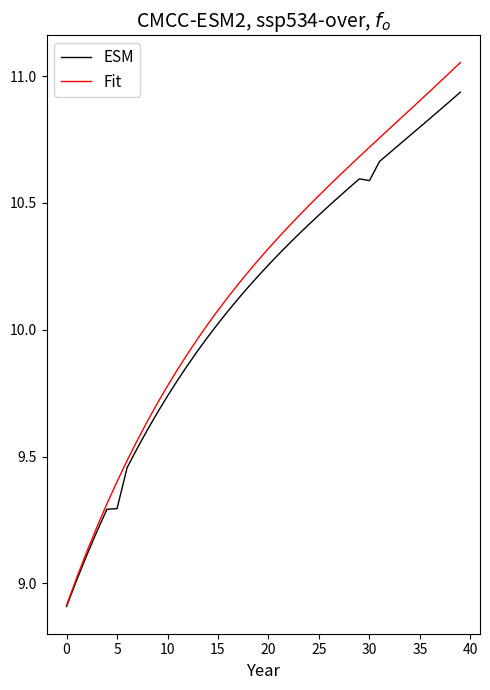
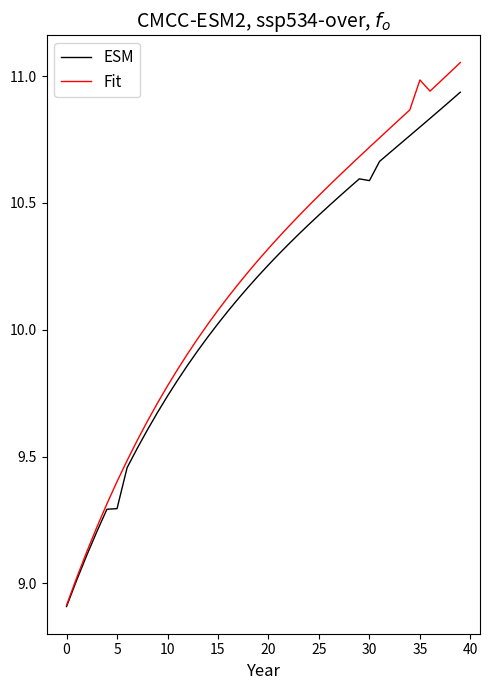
Fit, 35: 10.90 -> 10.98
